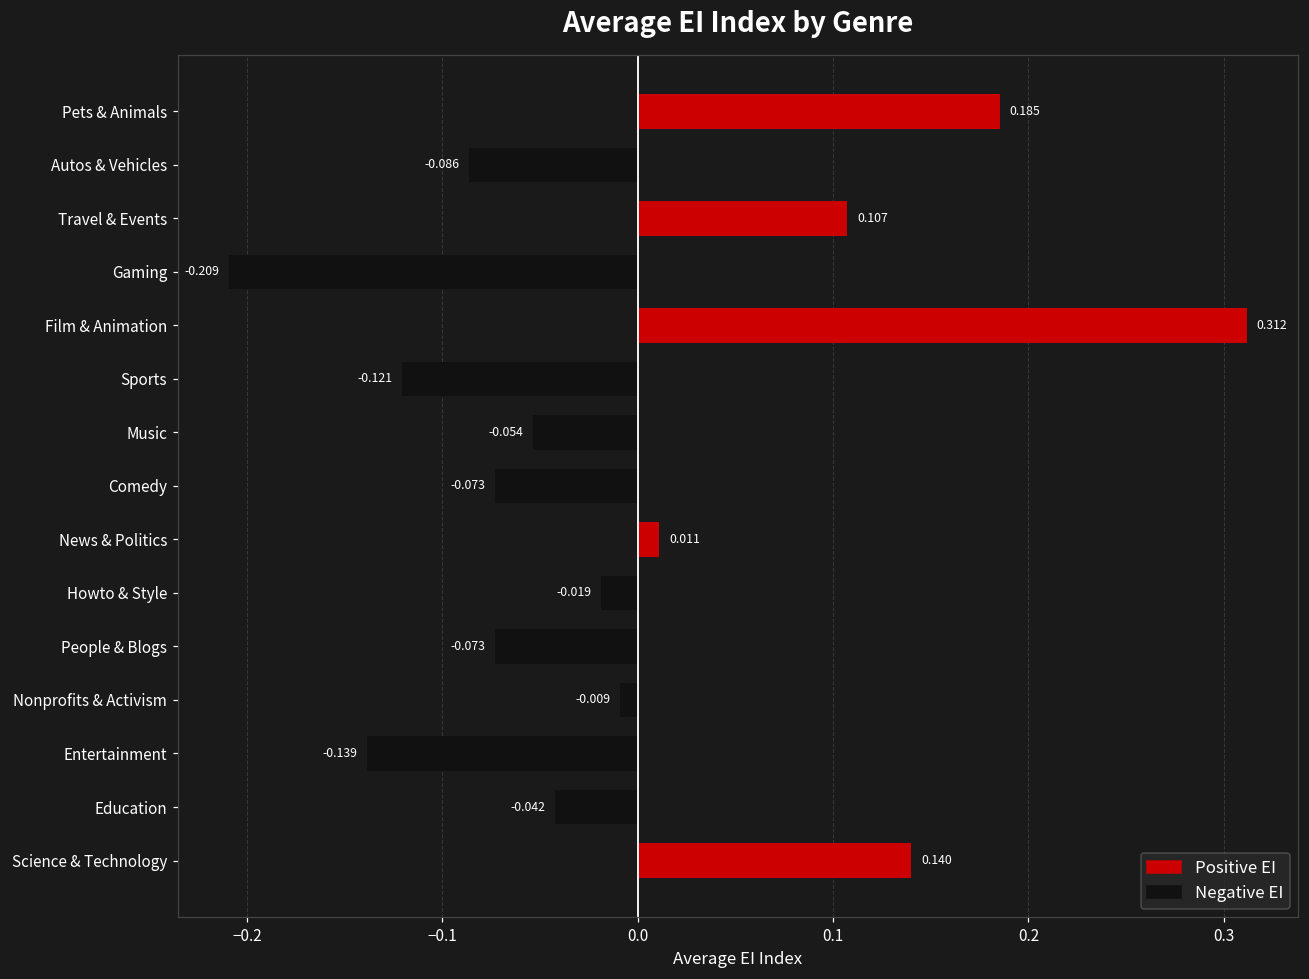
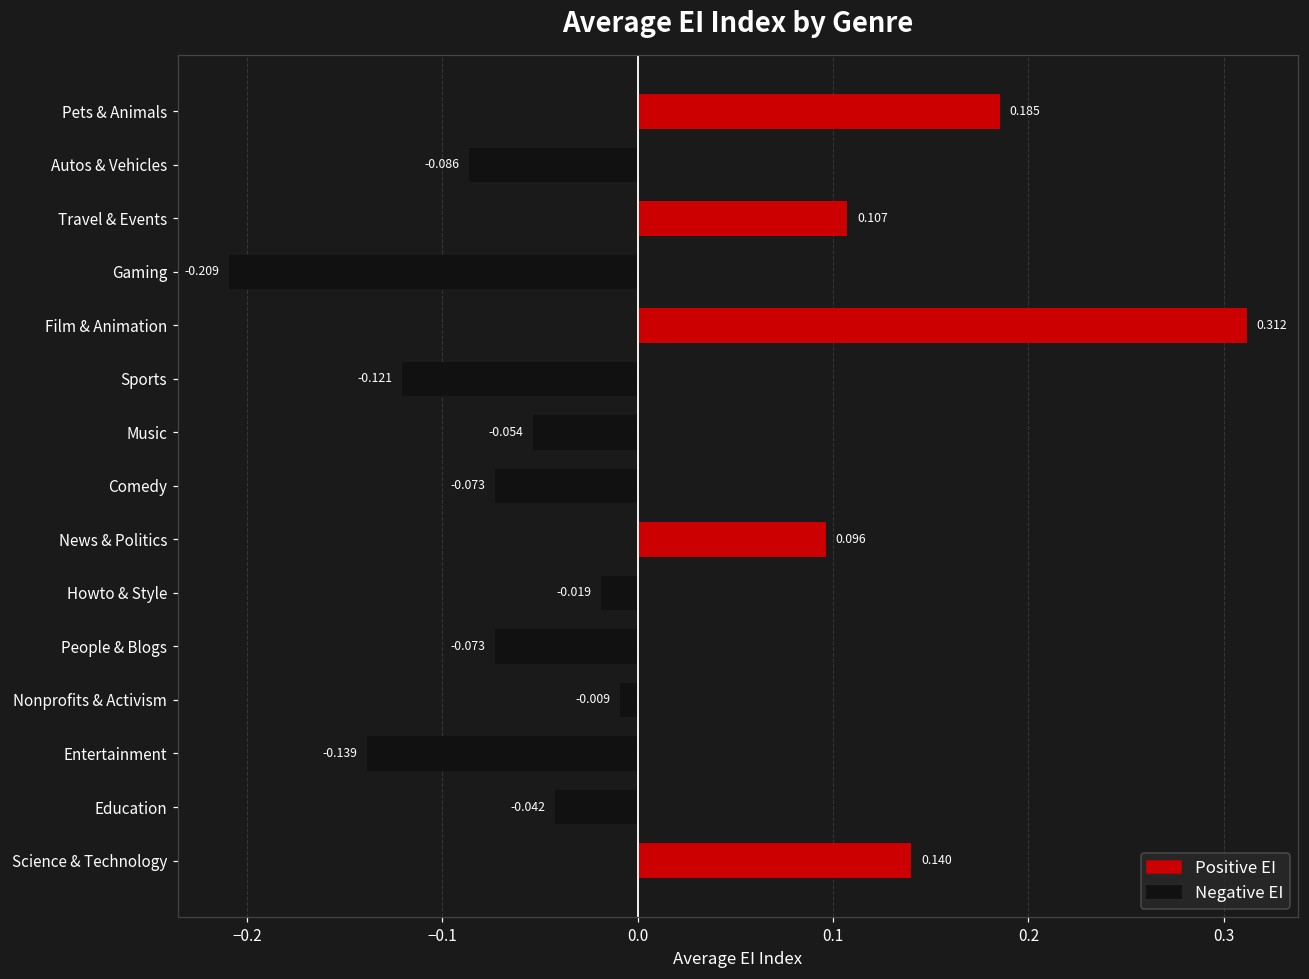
News & Politics: 0.011 -> 0.096
